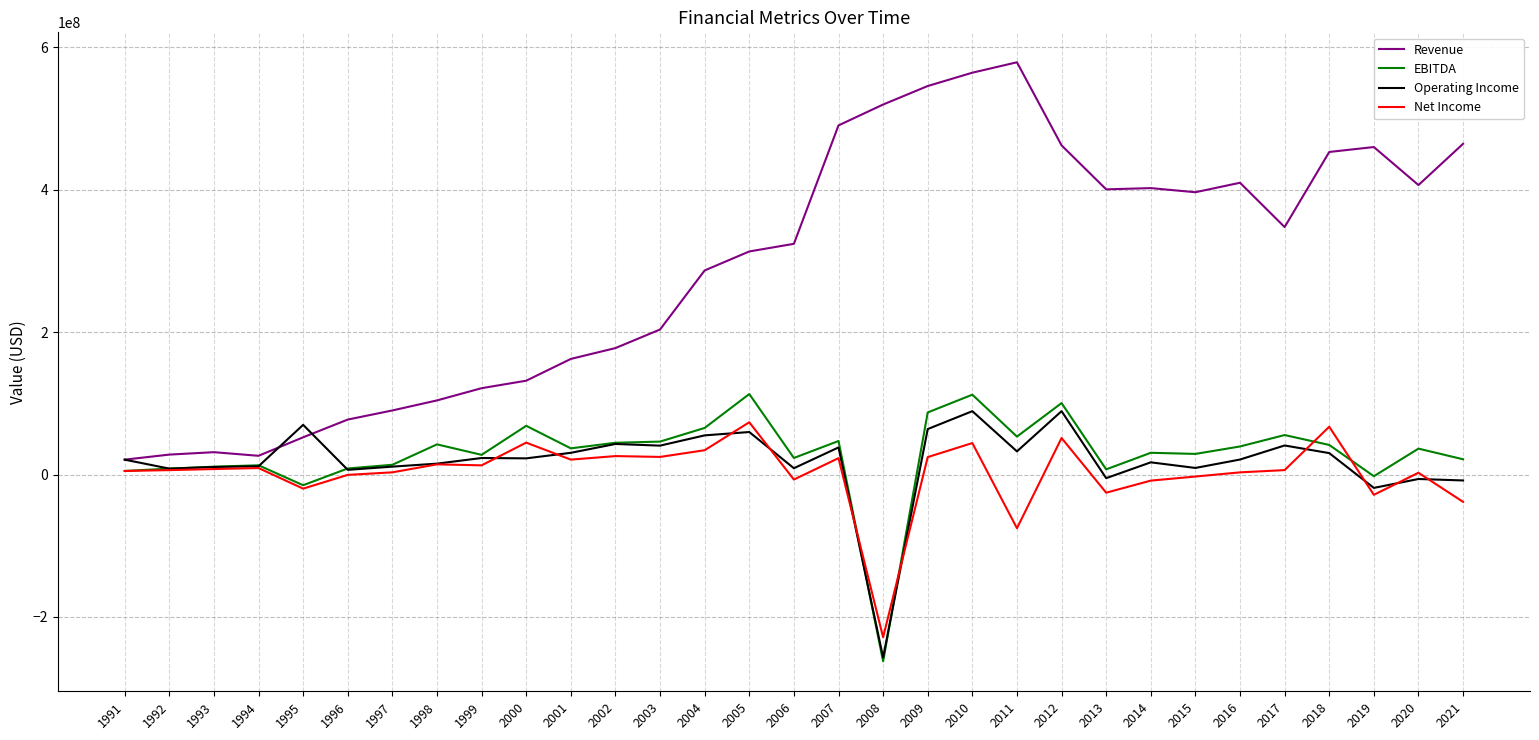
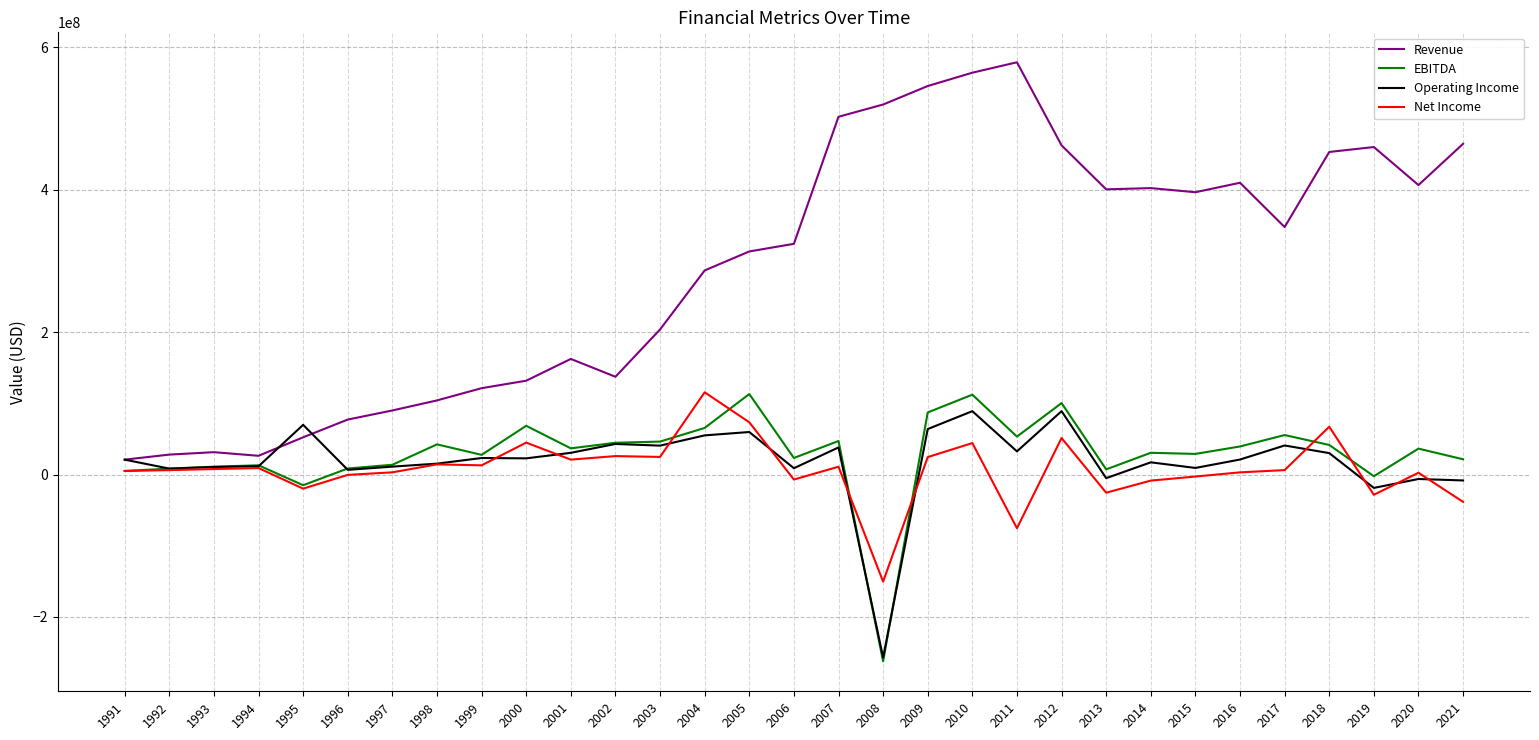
Revenue, 2002: 180000000 -> 140000000
Net Income, 2004: 30000000 -> 120000000
Revenue, 2007: 490000000 -> 500000000
Net Income, 2007: 20000000 -> 10000000
Net Income, 2008: -230000000 -> -150000000
